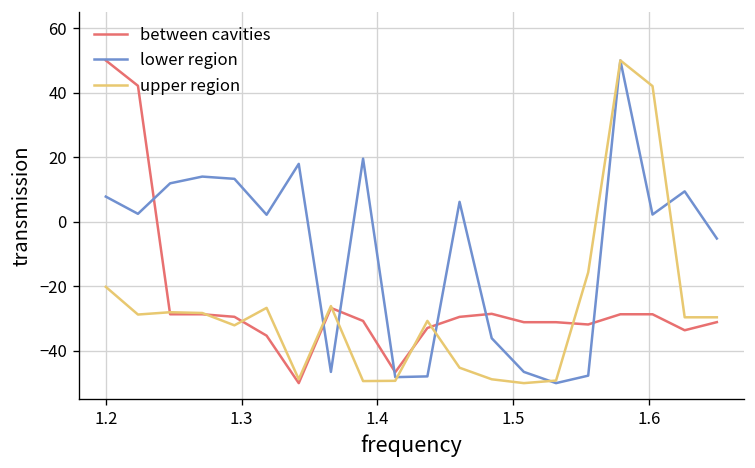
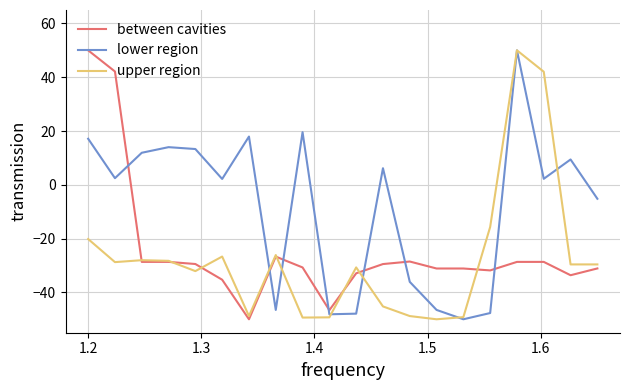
lower region, 1.2: 8 -> 17
